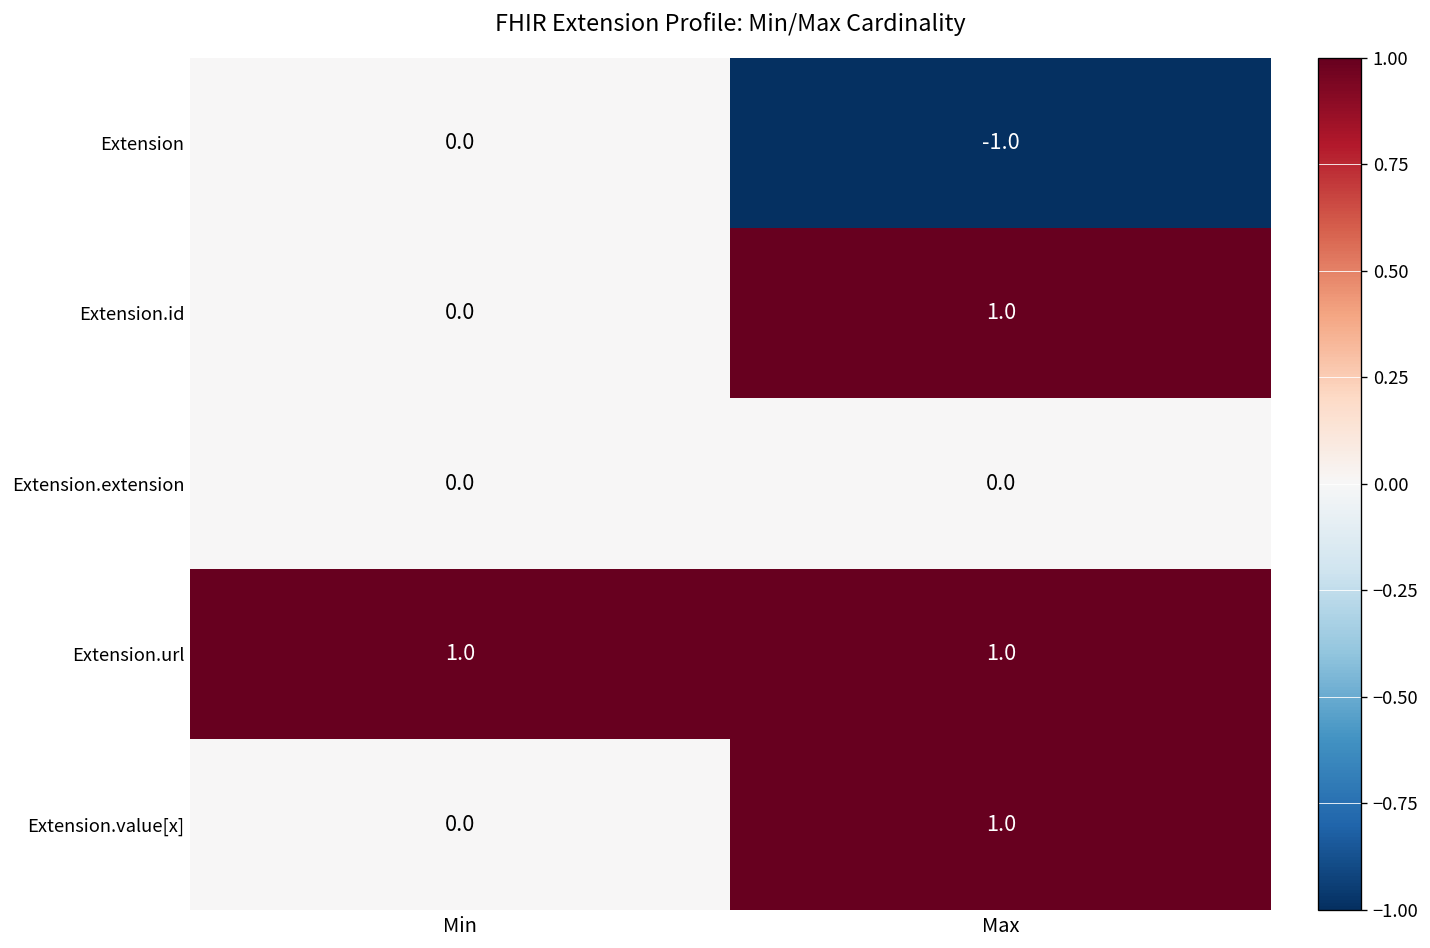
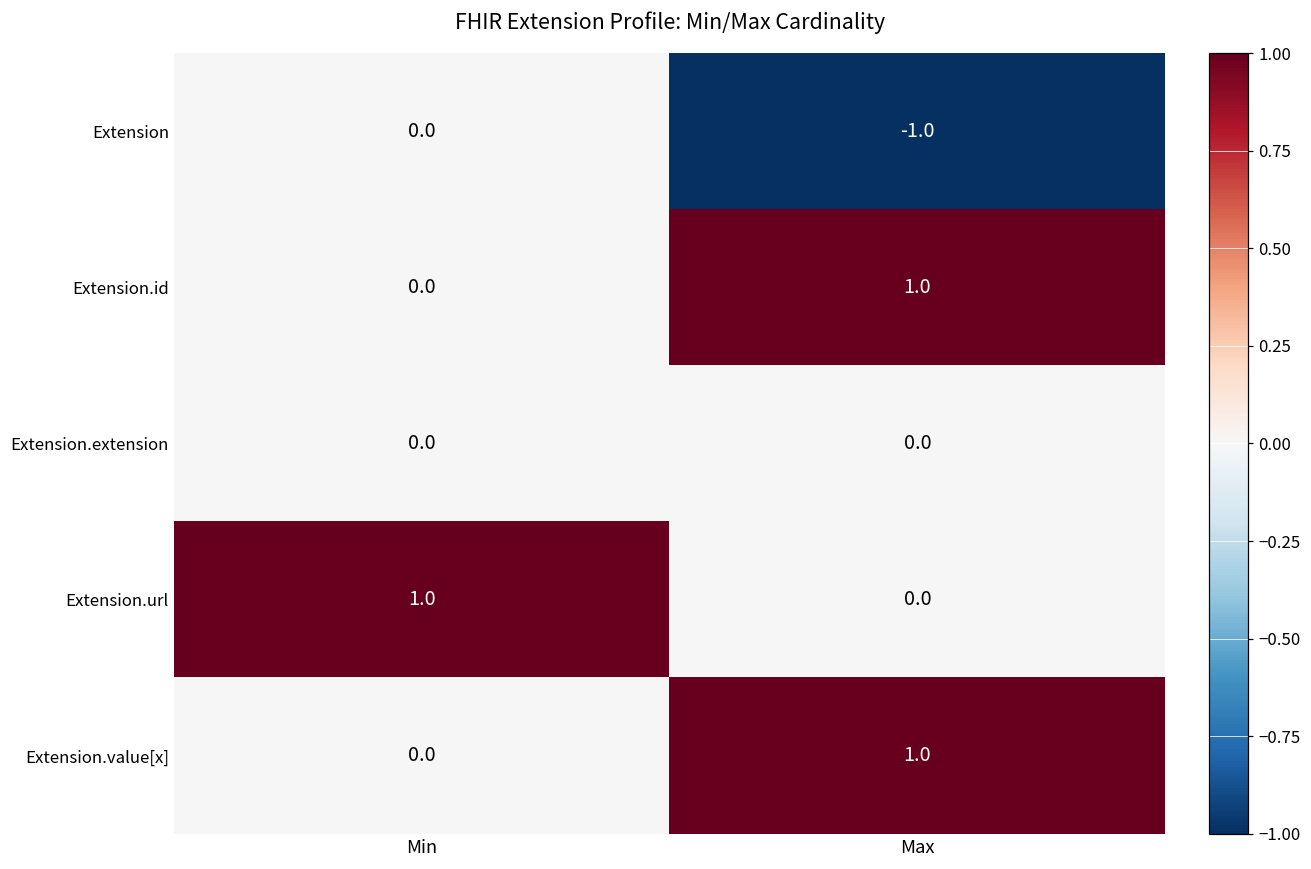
Extension.url, Max: 1.0 -> 0.0
